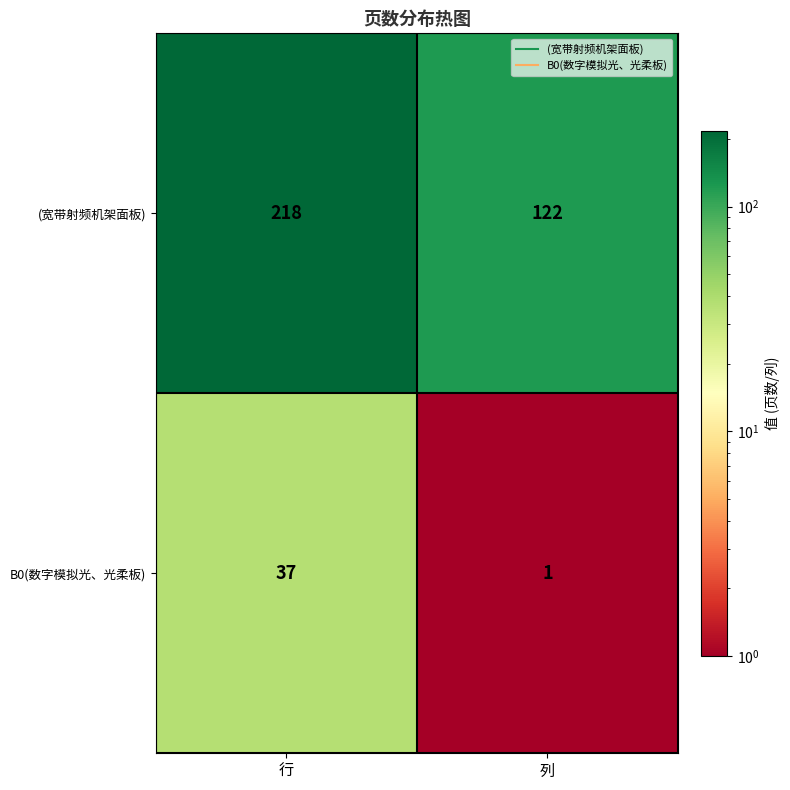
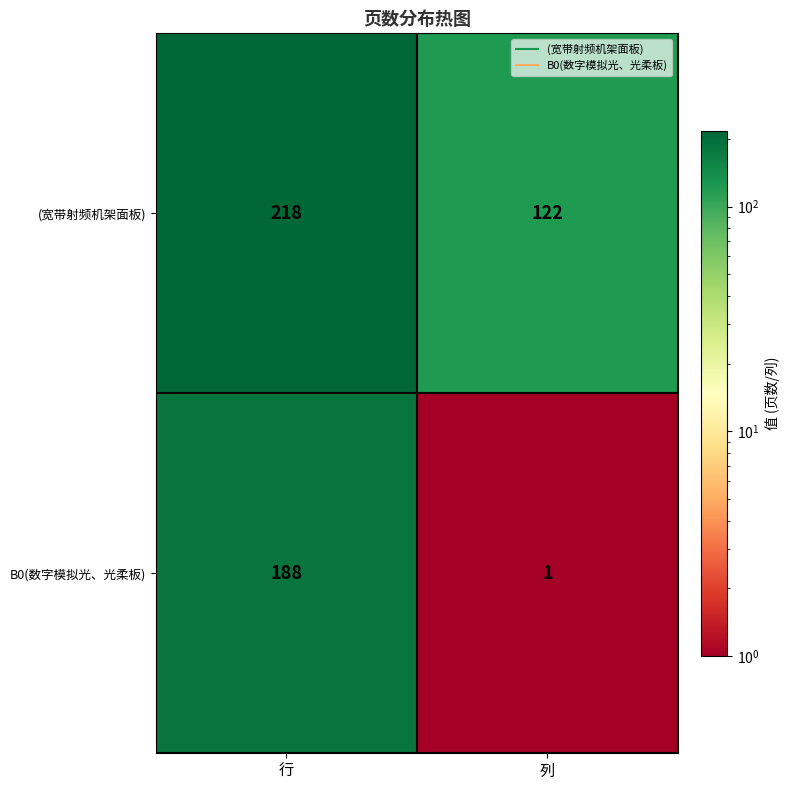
B0(数字模拟光、光柔板), 行: 37 -> 188
